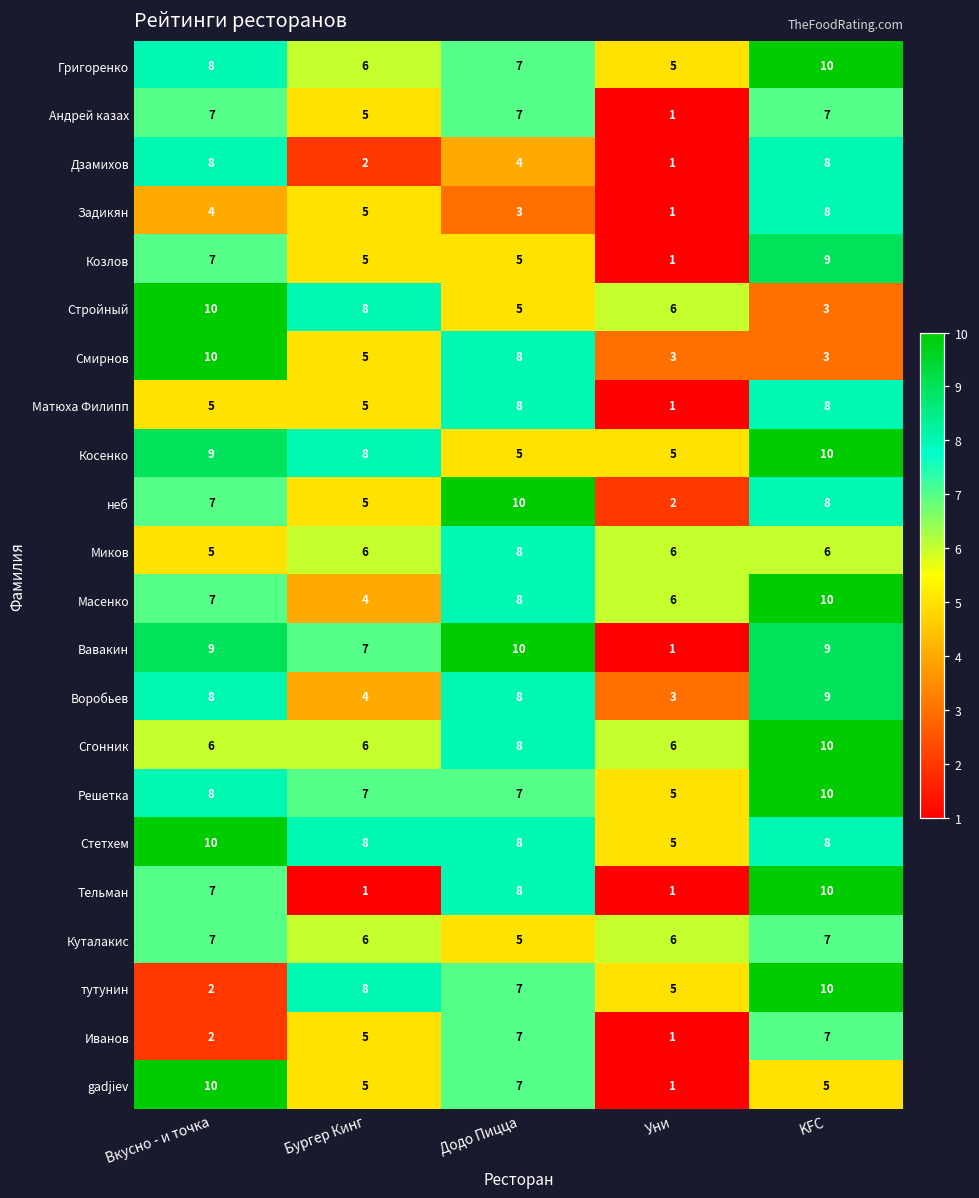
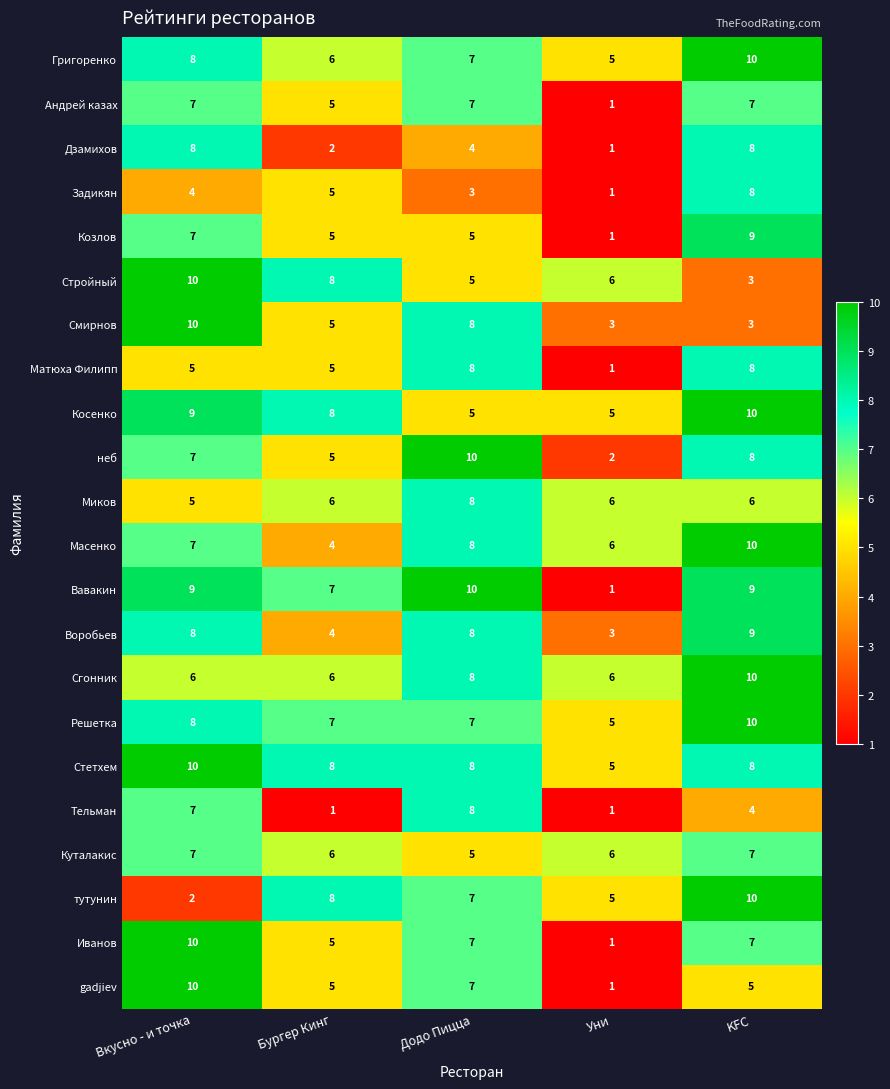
Тельман, KFC: 10 -> 4
Иванов, Вкусно - и точка: 2 -> 10
